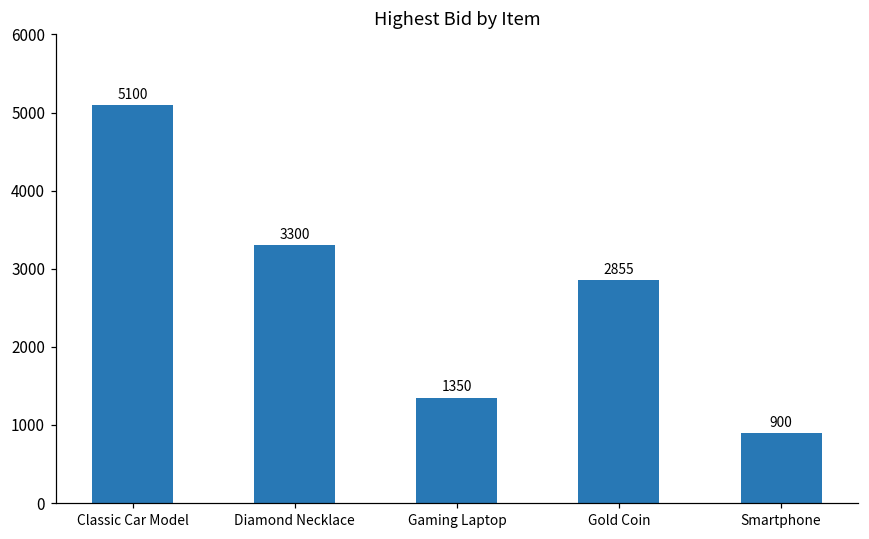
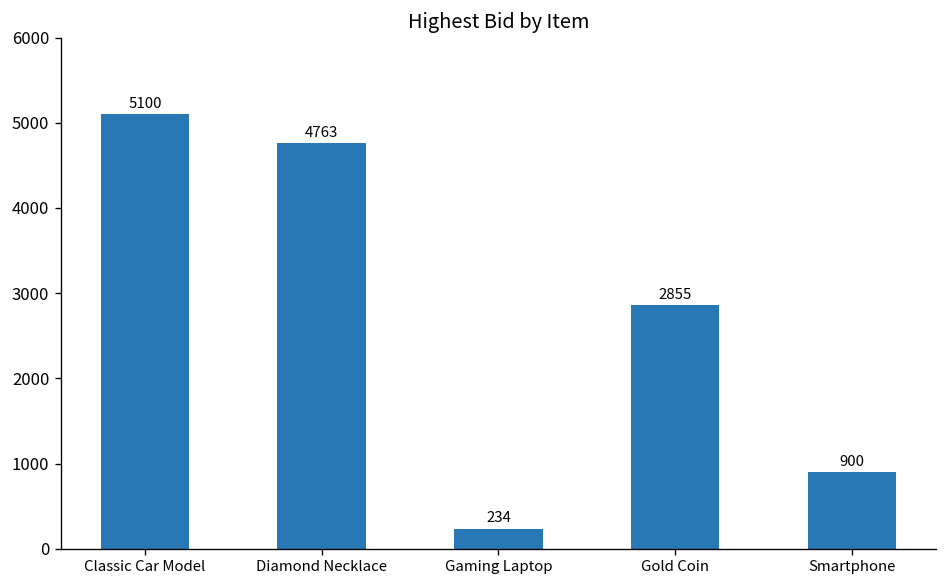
Diamond Necklace: 3300 -> 4763
Gaming Laptop: 1350 -> 234
